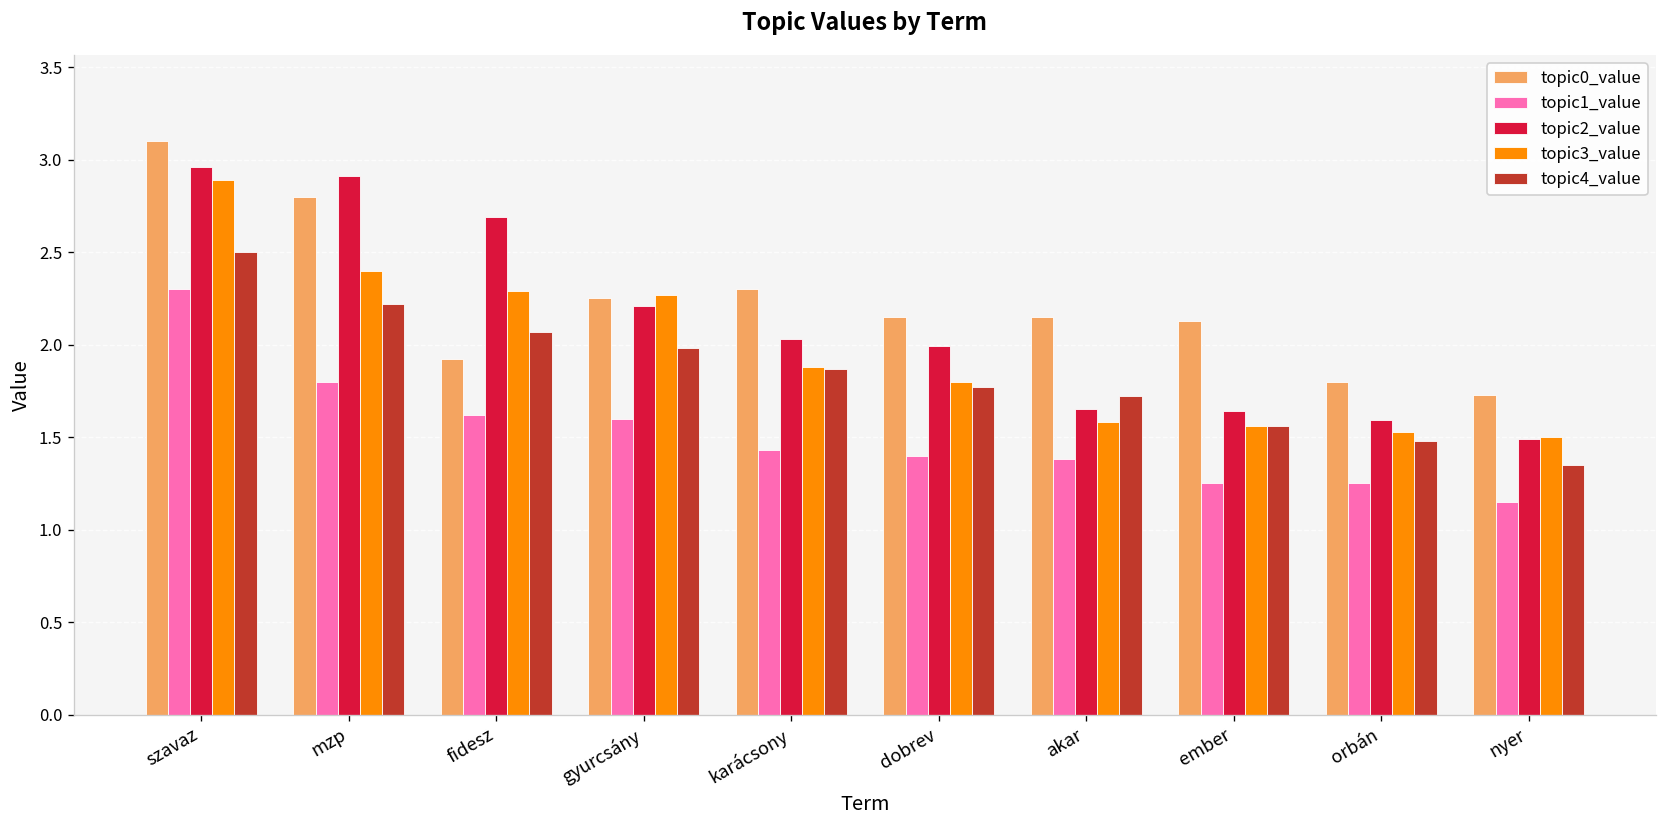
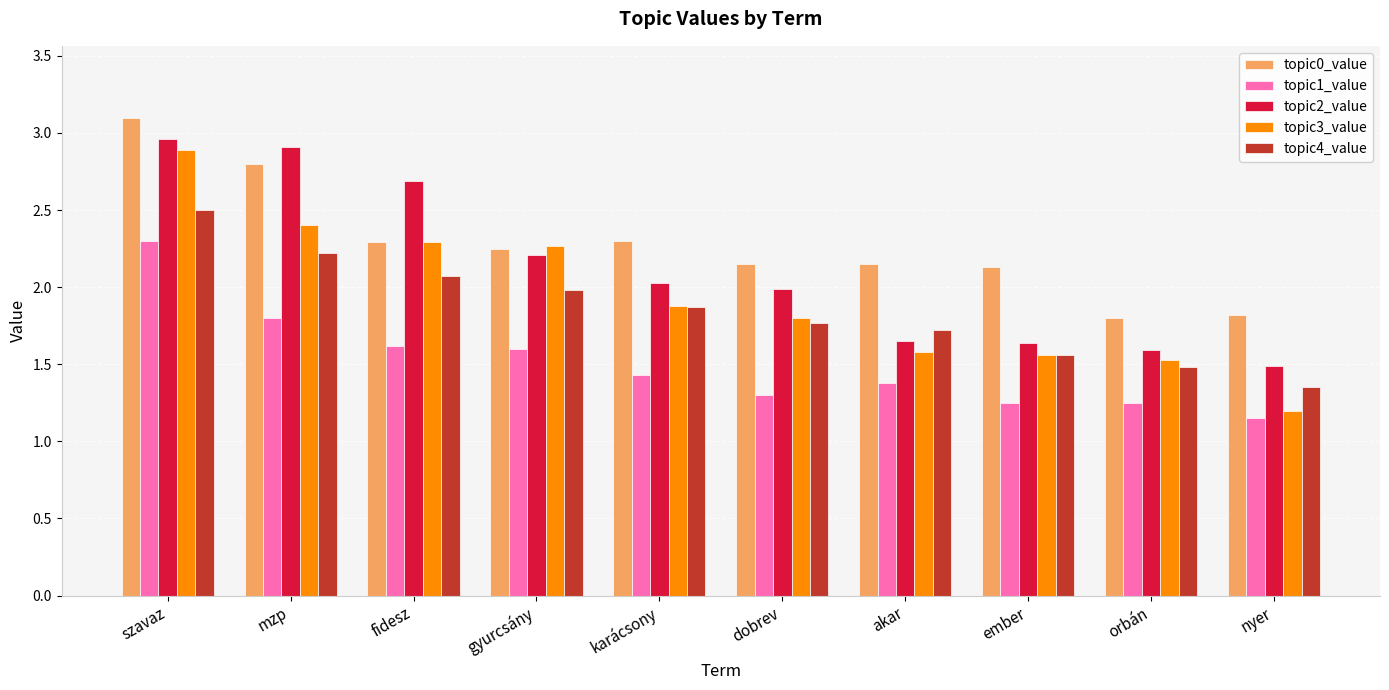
topic0_value, fidesz: 1.92 -> 2.29
topic1_value, dobrev: 1.4 -> 1.3
topic0_value, nyer: 1.73 -> 1.82
topic3_value, nyer: 1.5 -> 1.2
